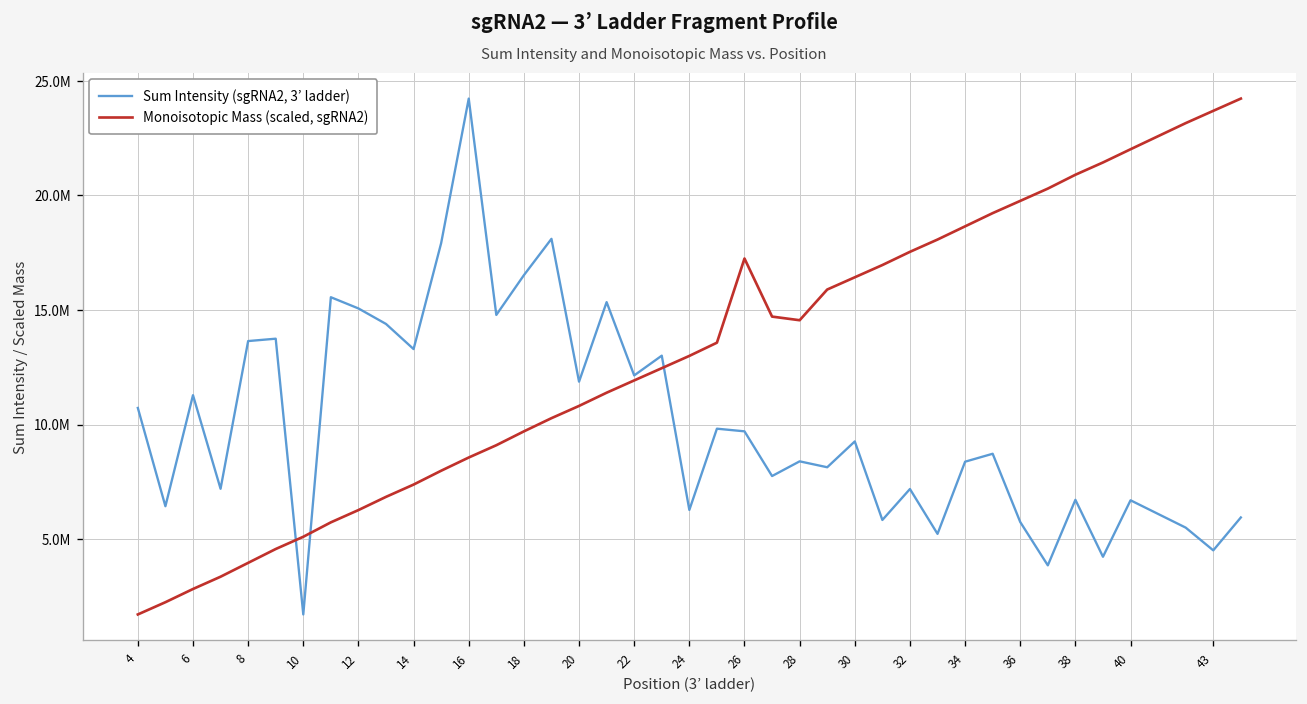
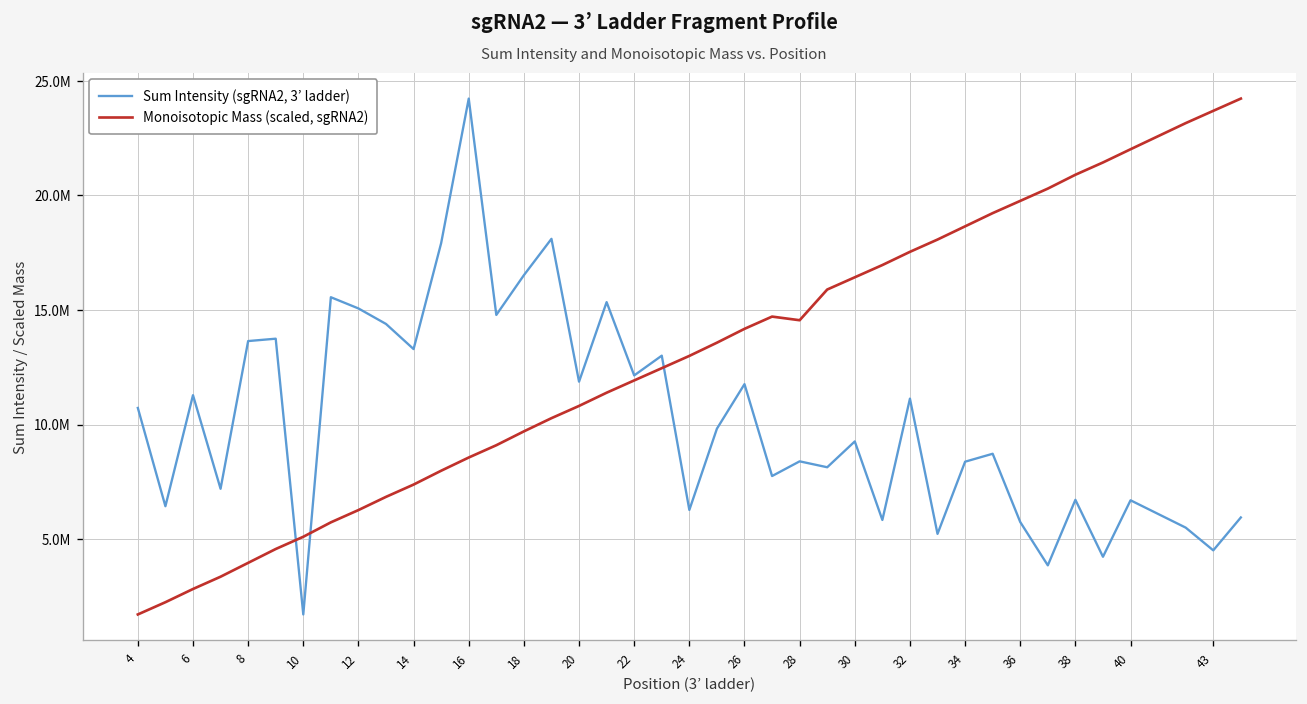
Sum Intensity (sgRNA2, 3’ ladder), 26: 9700000 -> 11800000
Monoisotopic Mass (scaled, sgRNA2), 26: 17200000 -> 14200000
Sum Intensity (sgRNA2, 3’ ladder), 32: 7200000 -> 11100000
